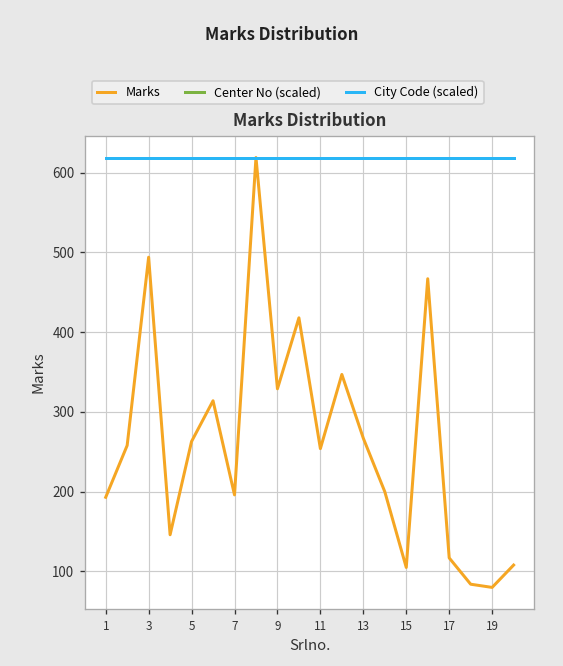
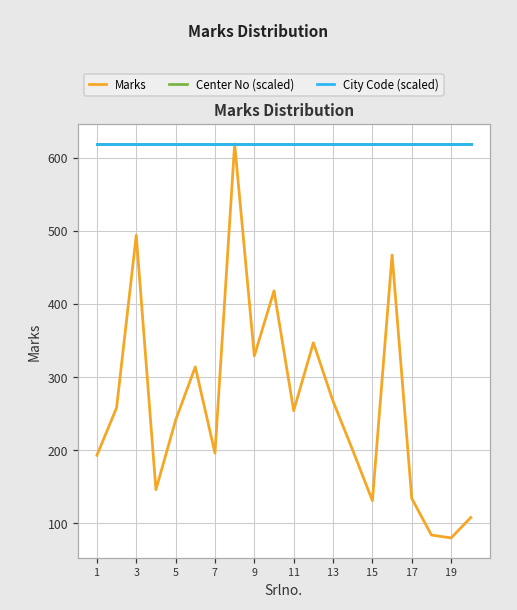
Marks, 5: 260 -> 240
Marks, 15: 110 -> 130
Marks, 17: 120 -> 130
